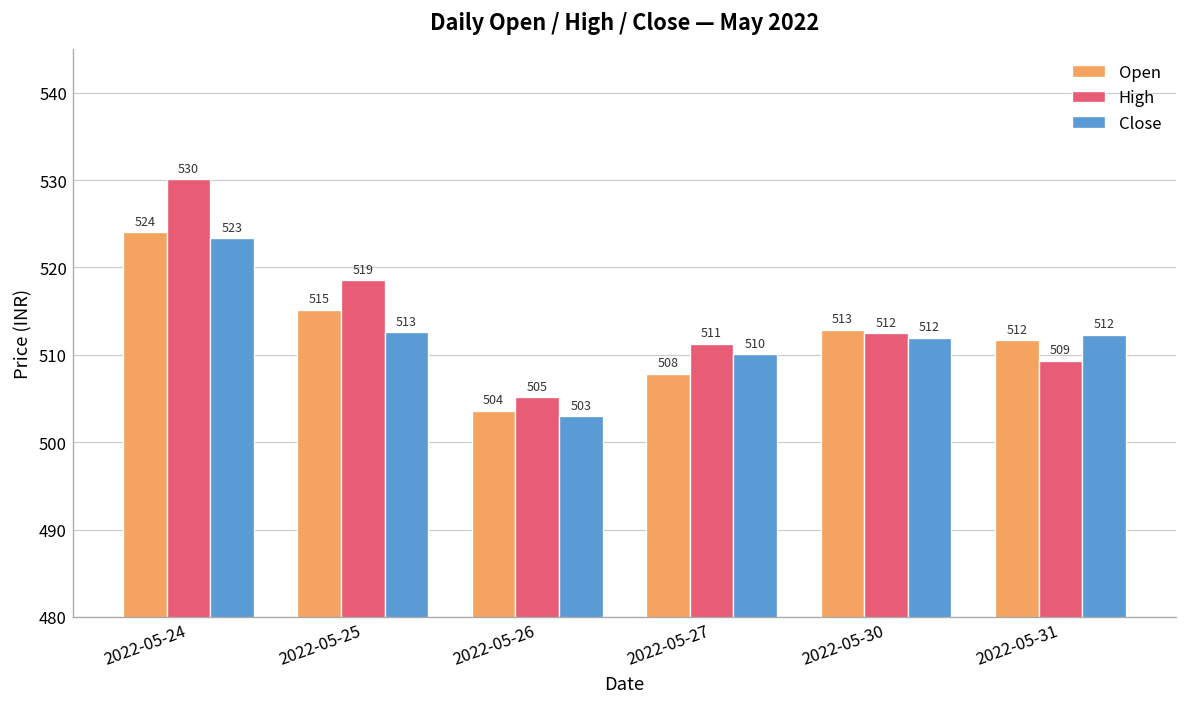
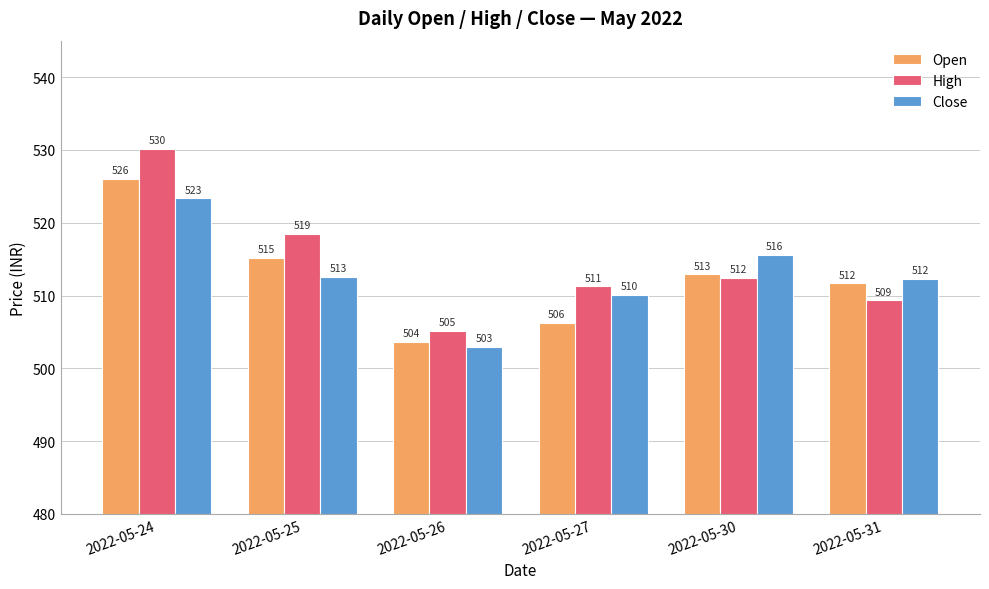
Open, 2022-05-24: 524 -> 526
Open, 2022-05-27: 508 -> 506
Close, 2022-05-30: 512 -> 516
